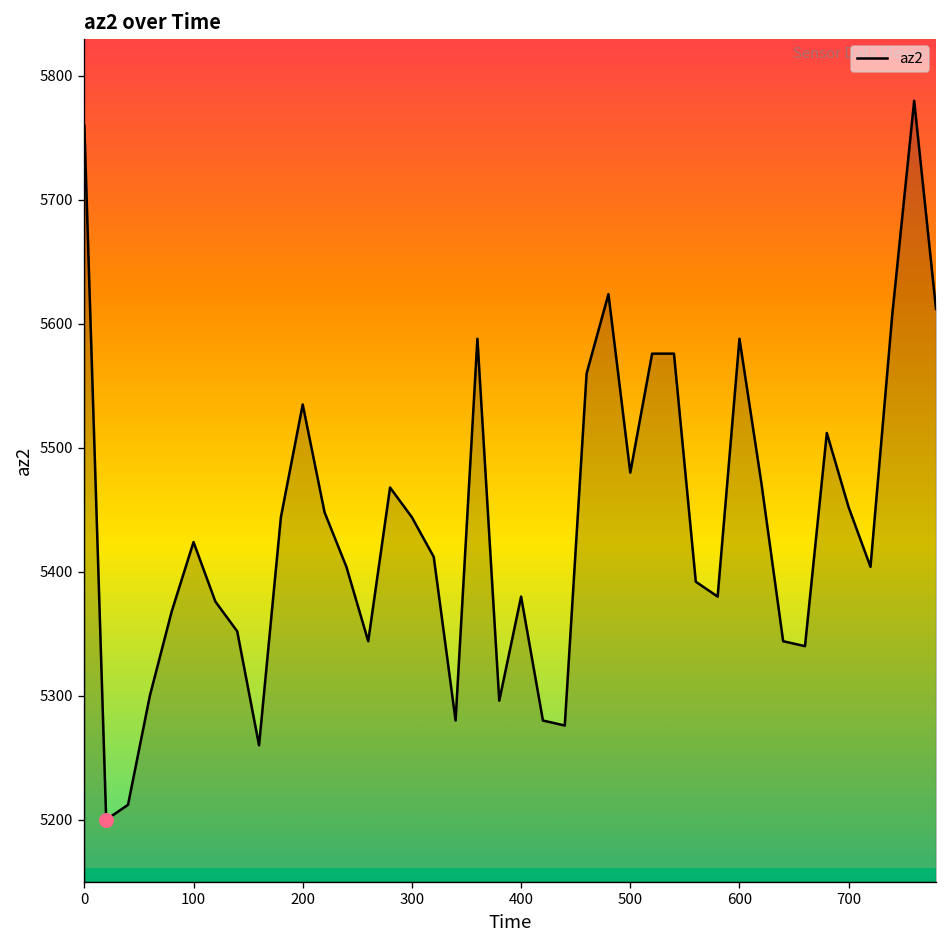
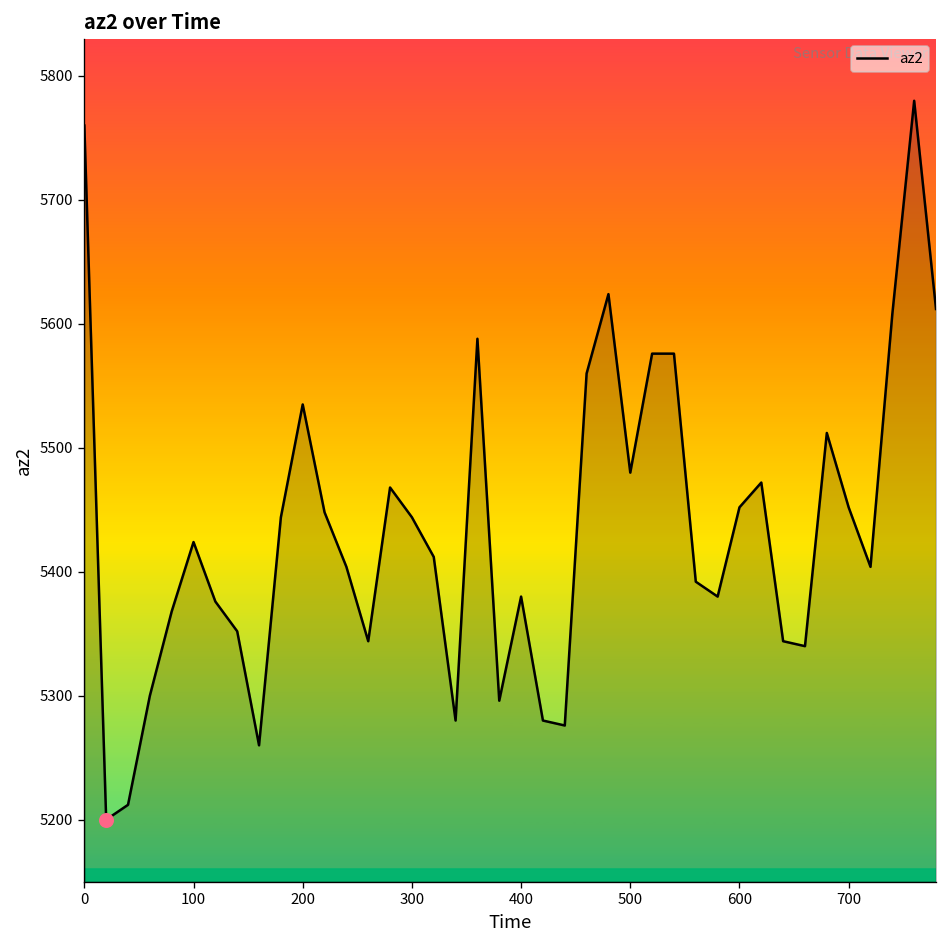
az2, 600: 5588 -> 5452
